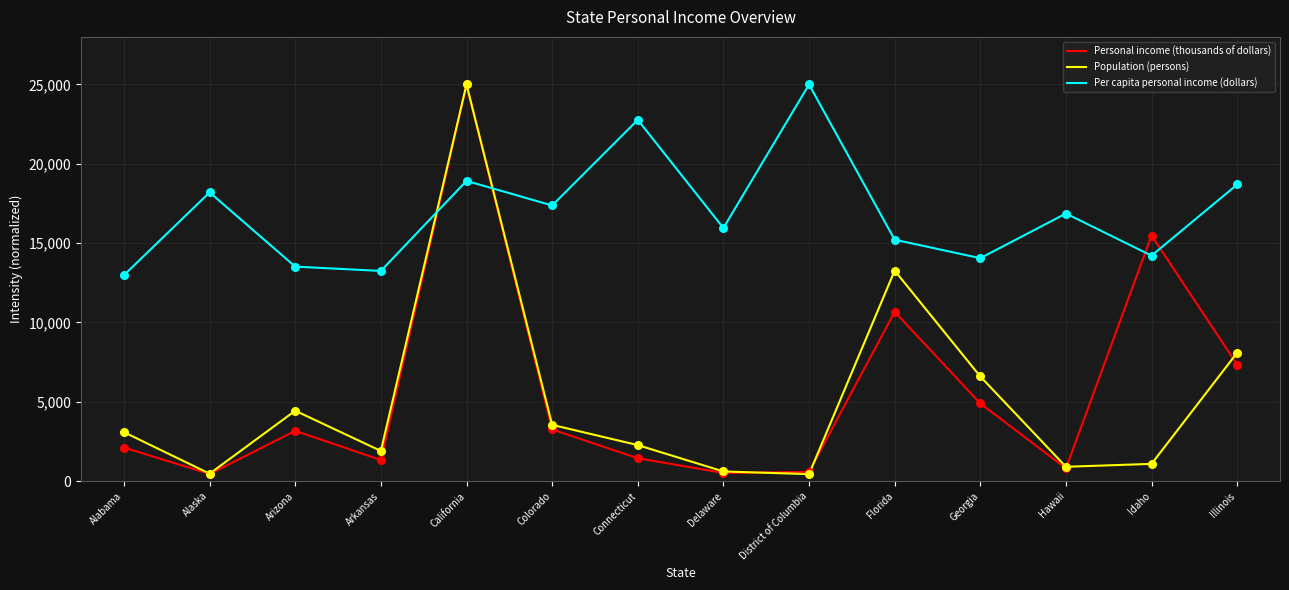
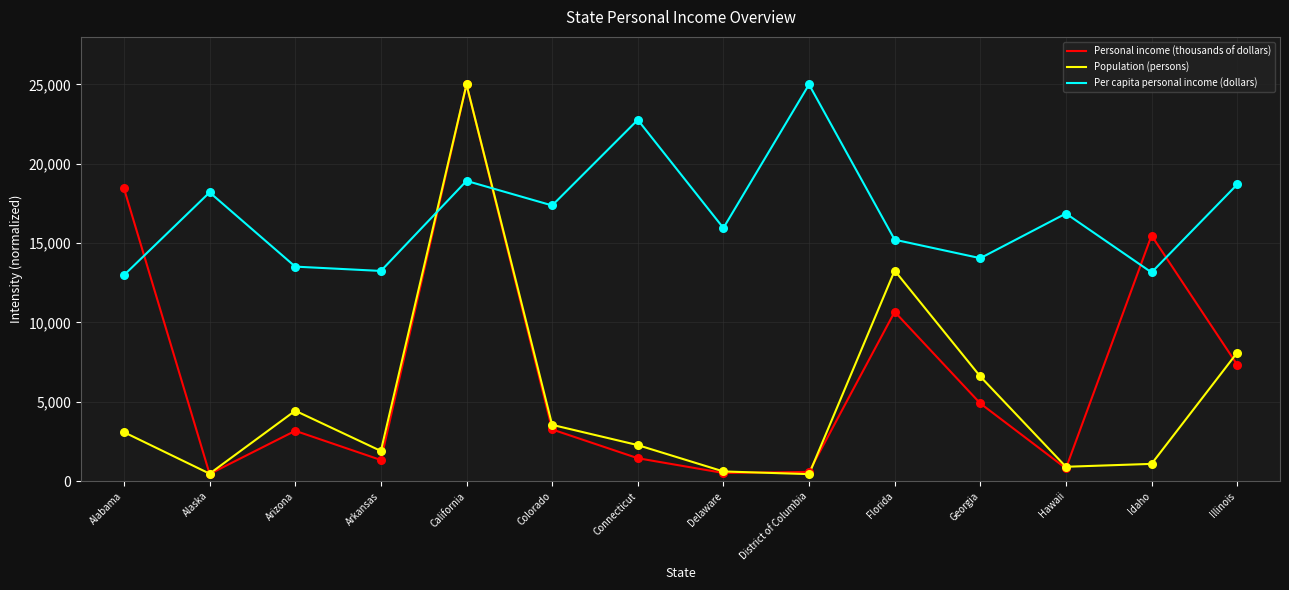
Personal income (thousands of dollars), Alabama: 2,100 -> 18,400
Per capita personal income (dollars), Idaho: 14,200 -> 13,200
